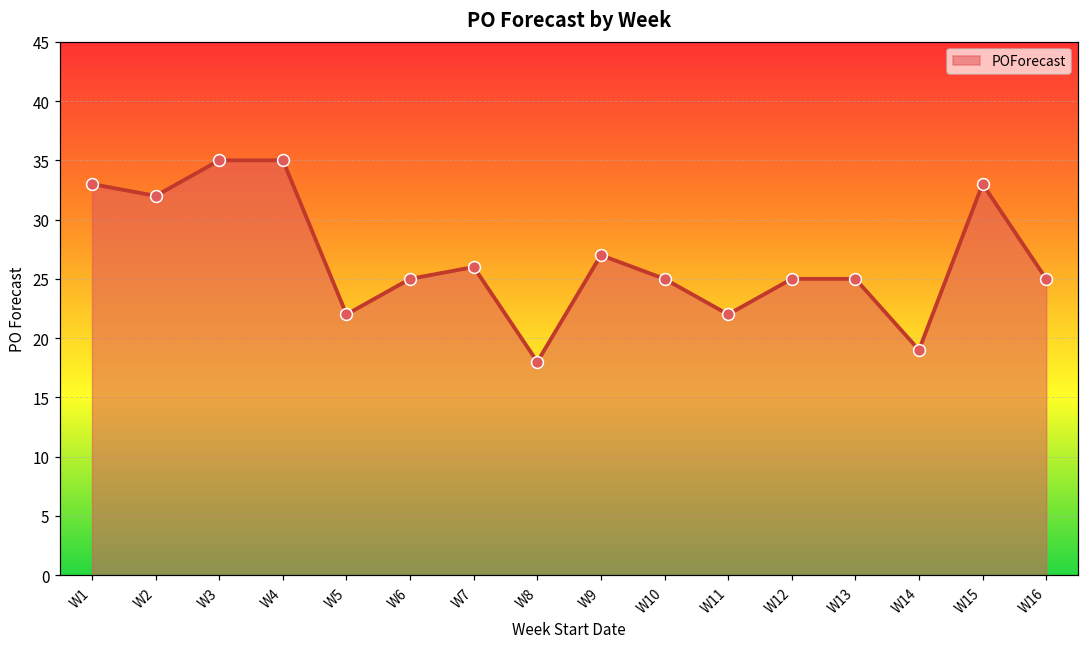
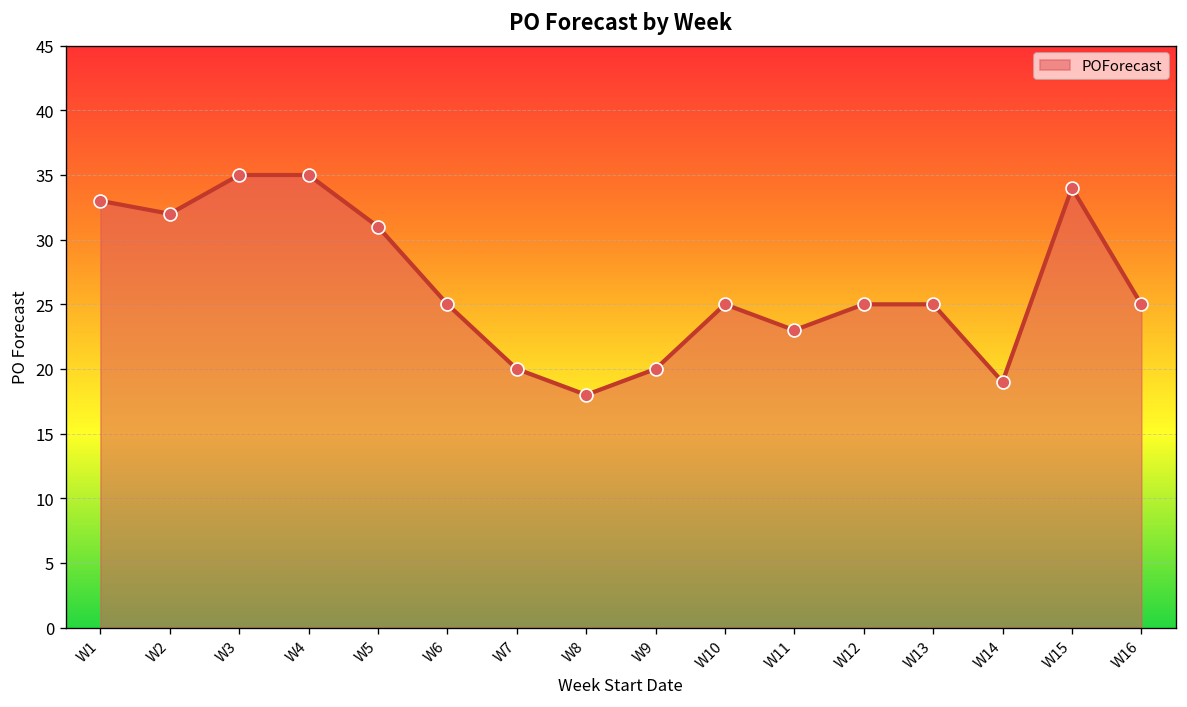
W5: 22 -> 31
W7: 26 -> 20
W9: 27 -> 20
W11: 22 -> 23
W15: 33 -> 34
